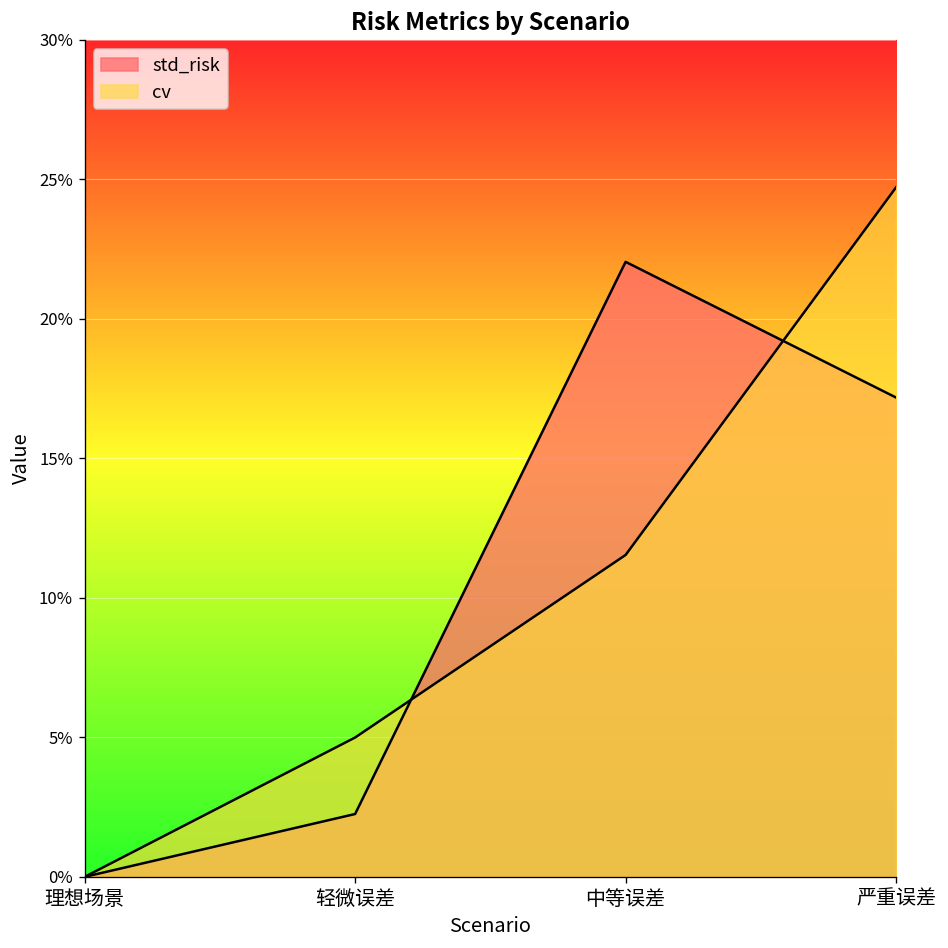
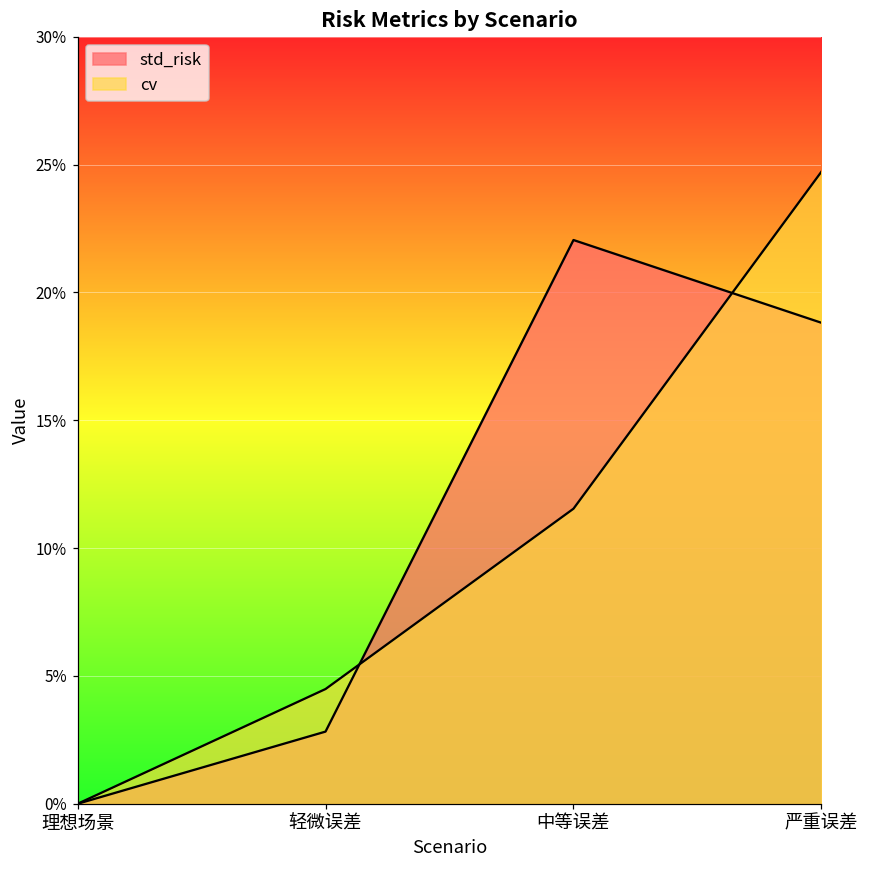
std_risk, 轻微误差: 2.3% -> 2.8%
cv, 轻微误差: 5.0% -> 4.5%
std_risk, 严重误差: 17.2% -> 18.8%
